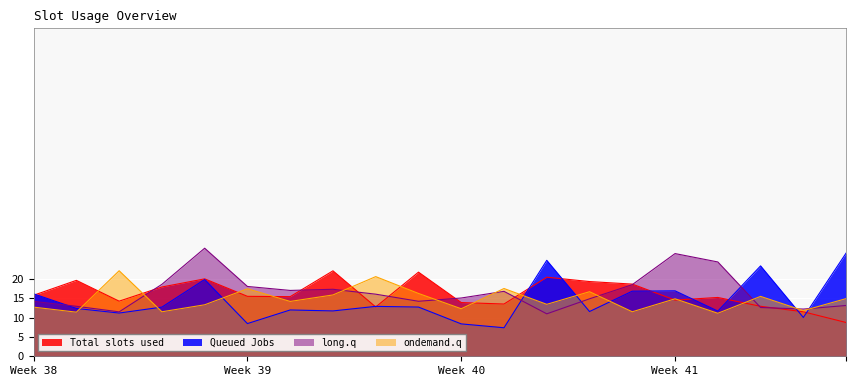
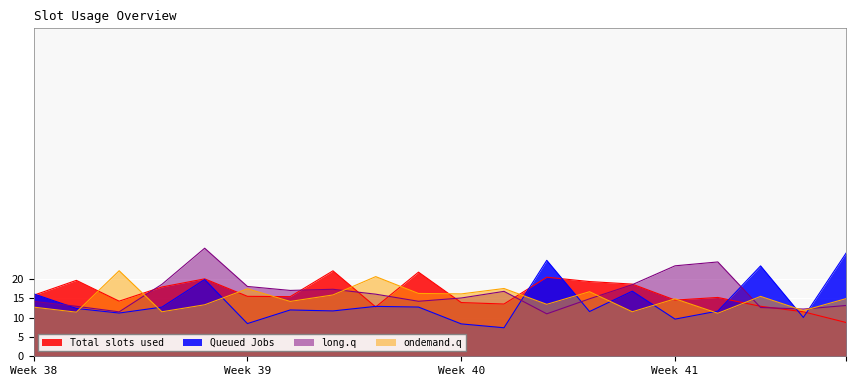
ondemand.q, Week 40: 12 -> 16
Queued Jobs, Week 41: 17 -> 10
long.q, Week 41: 27 -> 23
